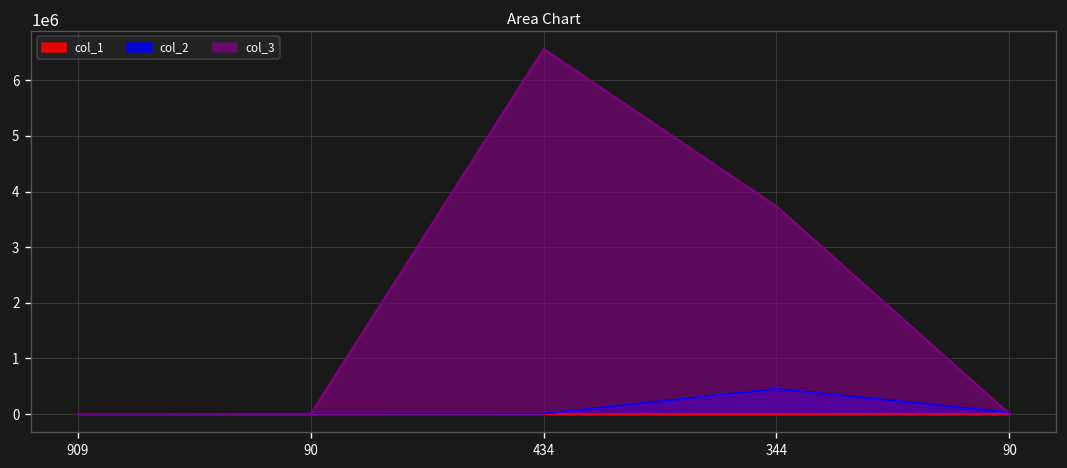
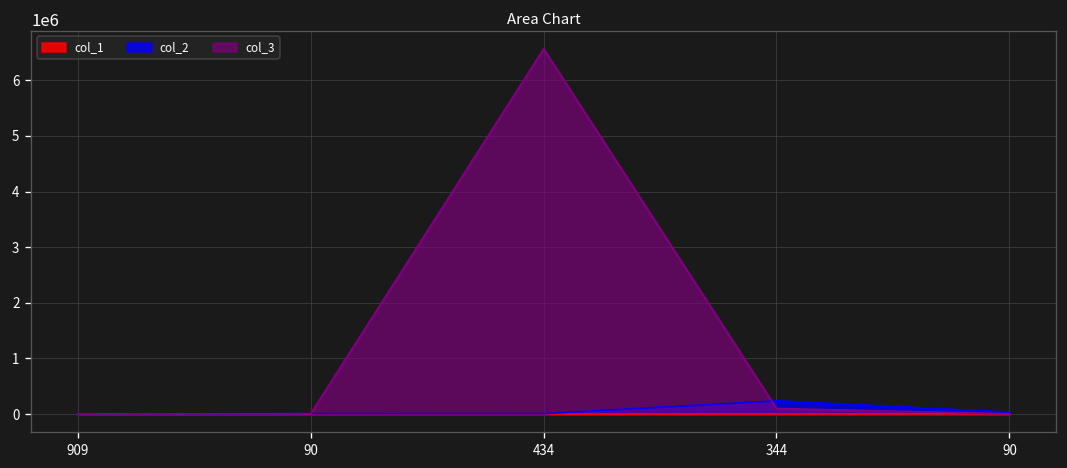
col_2, 344: 500000 -> 200000
col_3, 344: 3700000 -> 100000
